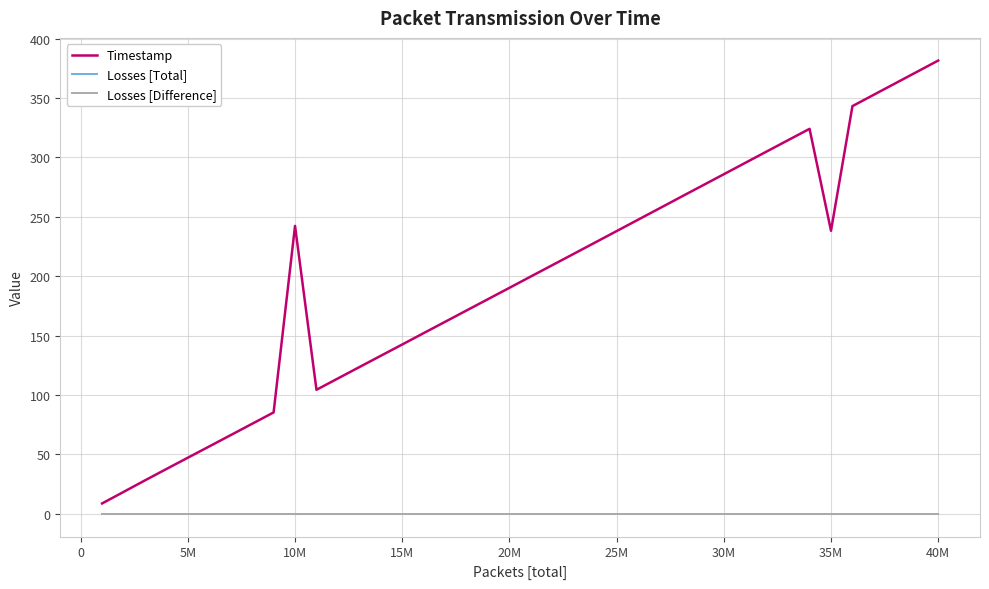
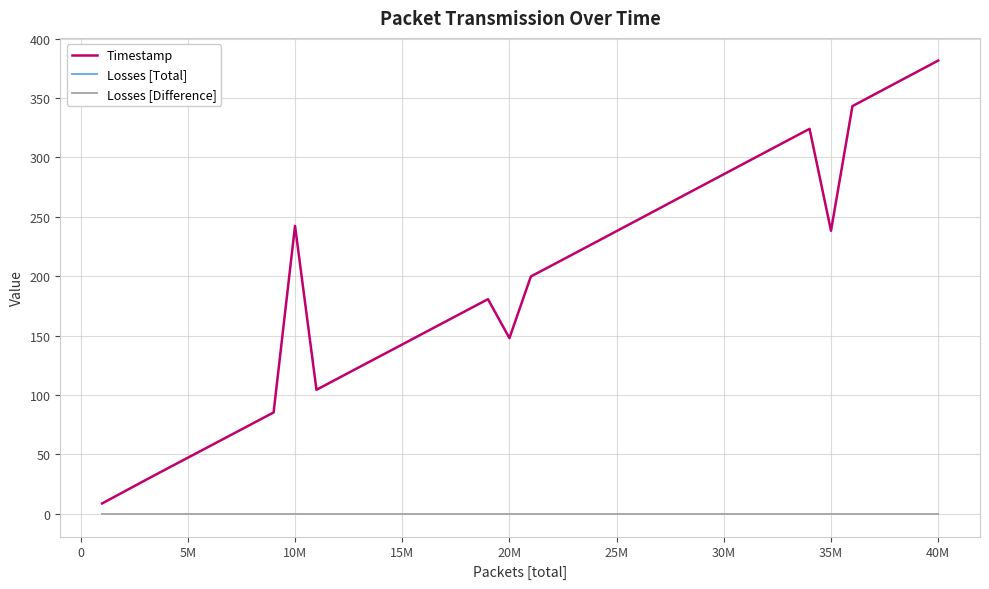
Timestamp, 20M: 190 -> 148
